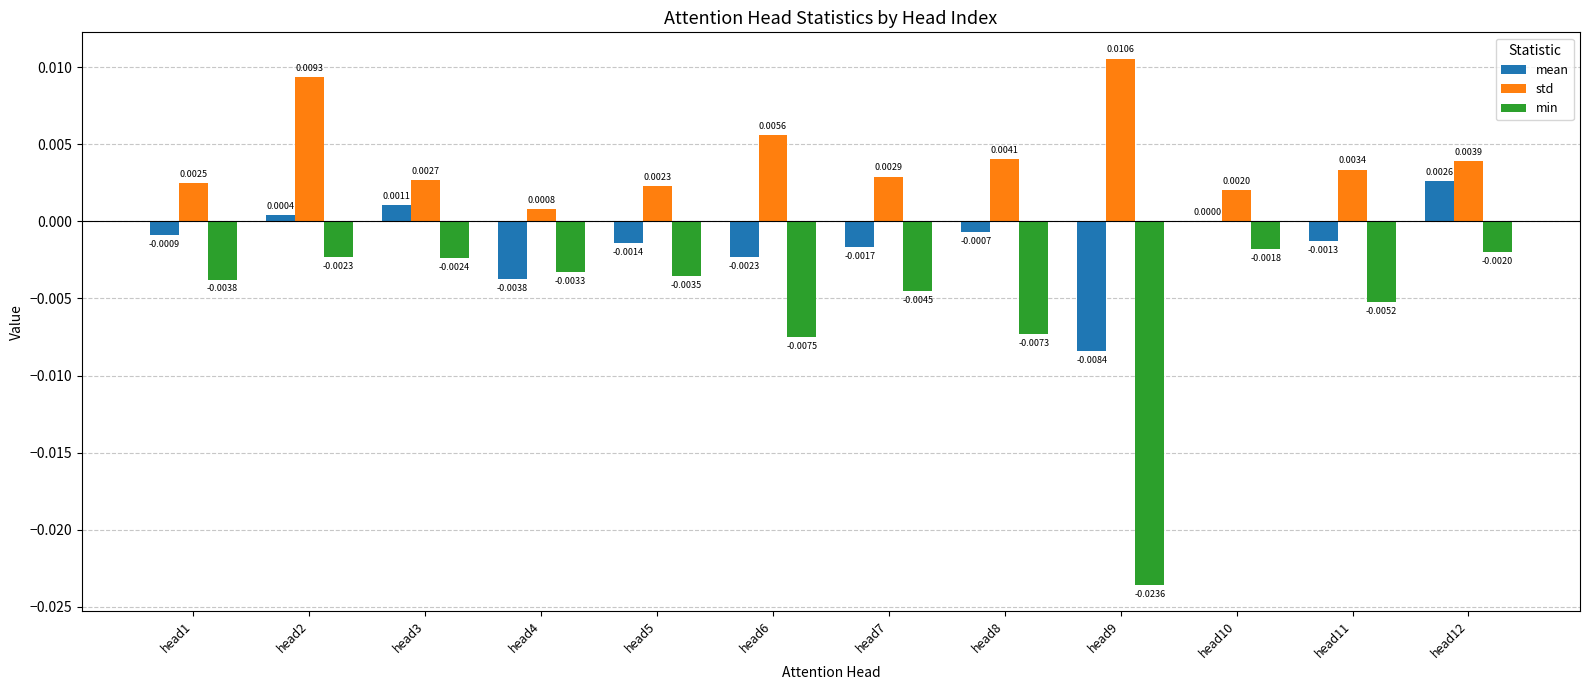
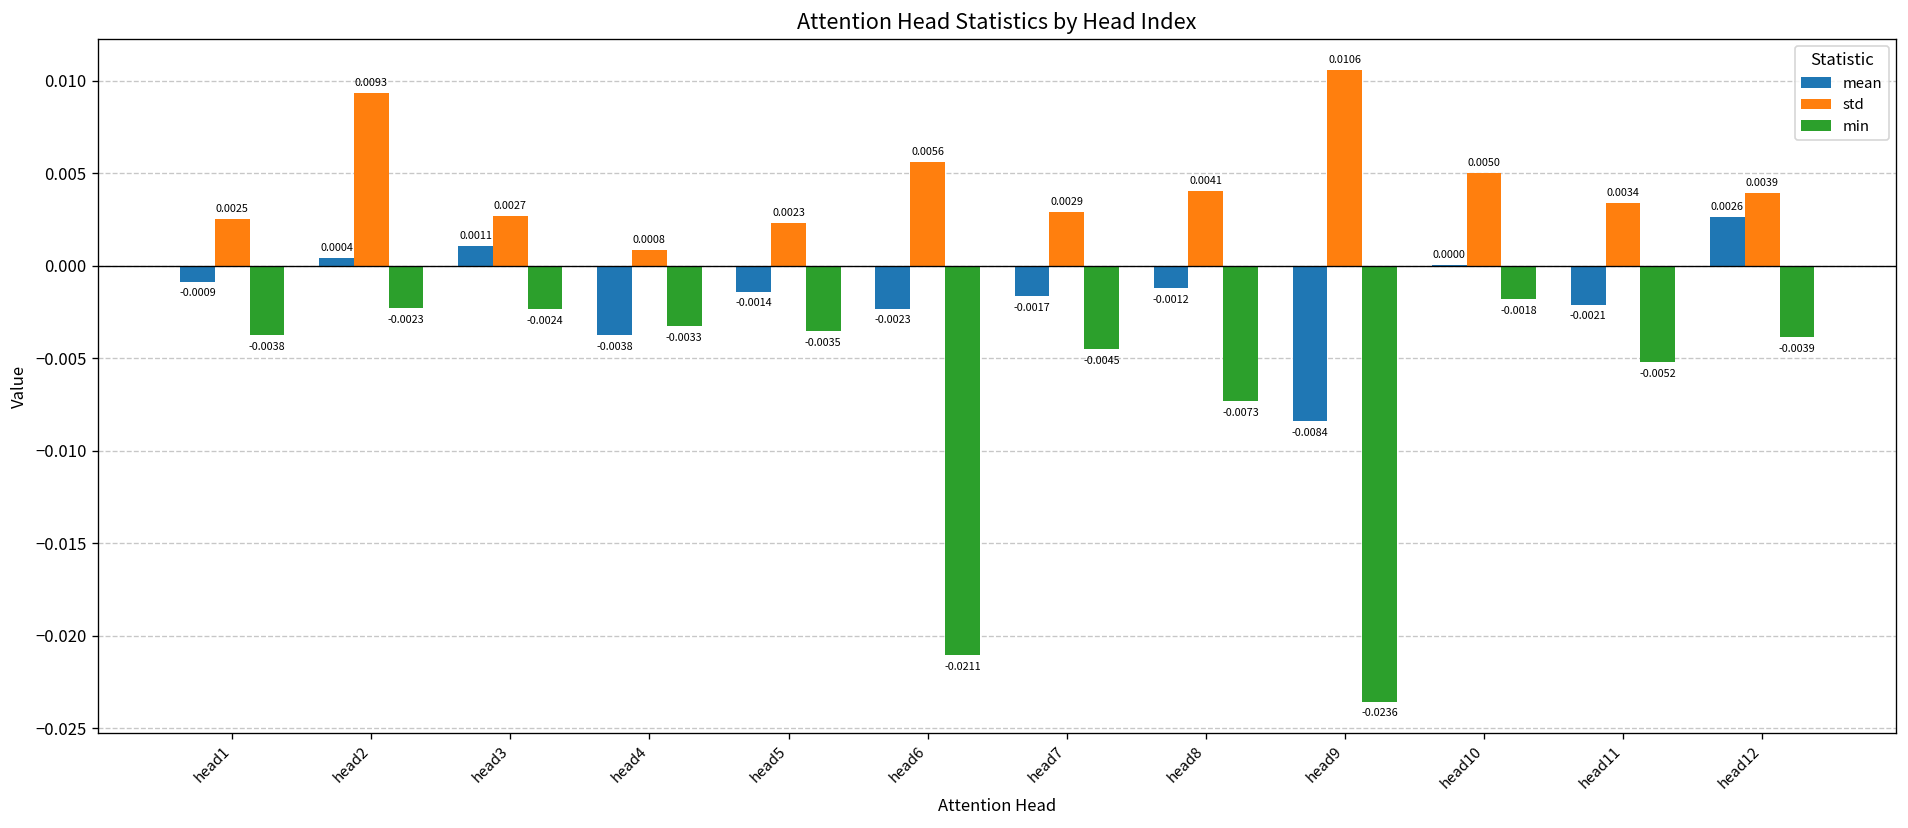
min, head6: -0.0075 -> -0.0211
mean, head8: -0.0007 -> -0.0012
std, head10: 0.0020 -> 0.0050
mean, head11: -0.0013 -> -0.0021
min, head12: -0.0020 -> -0.0039
